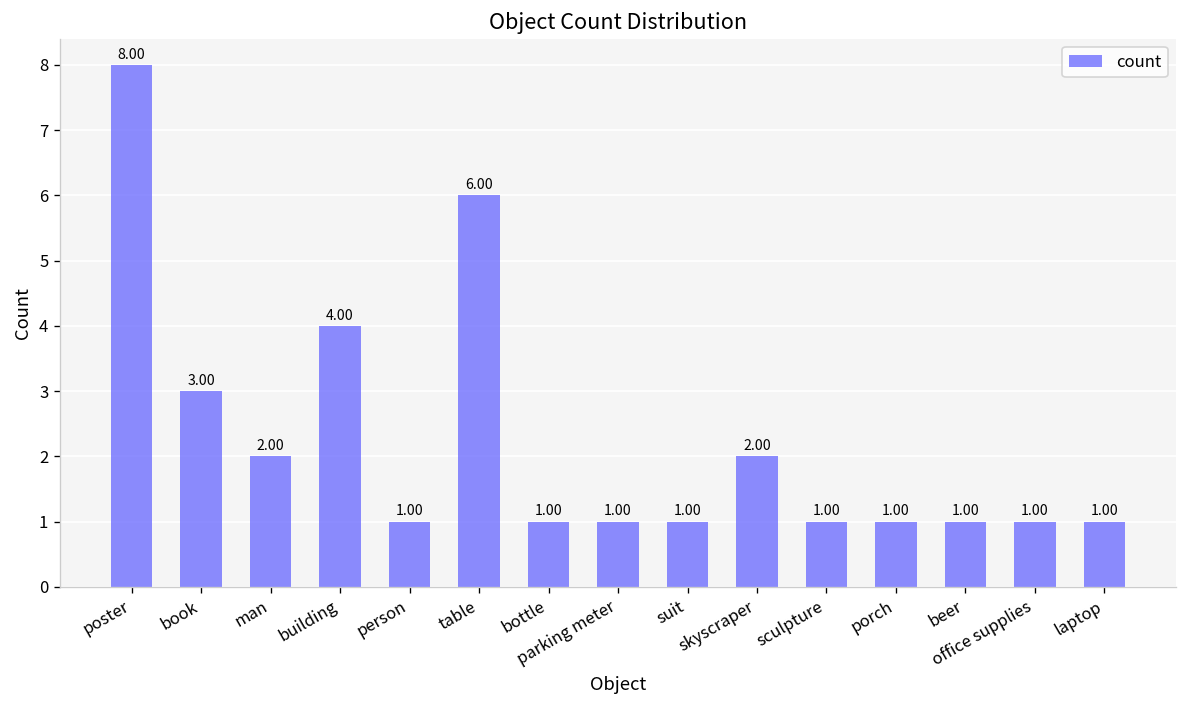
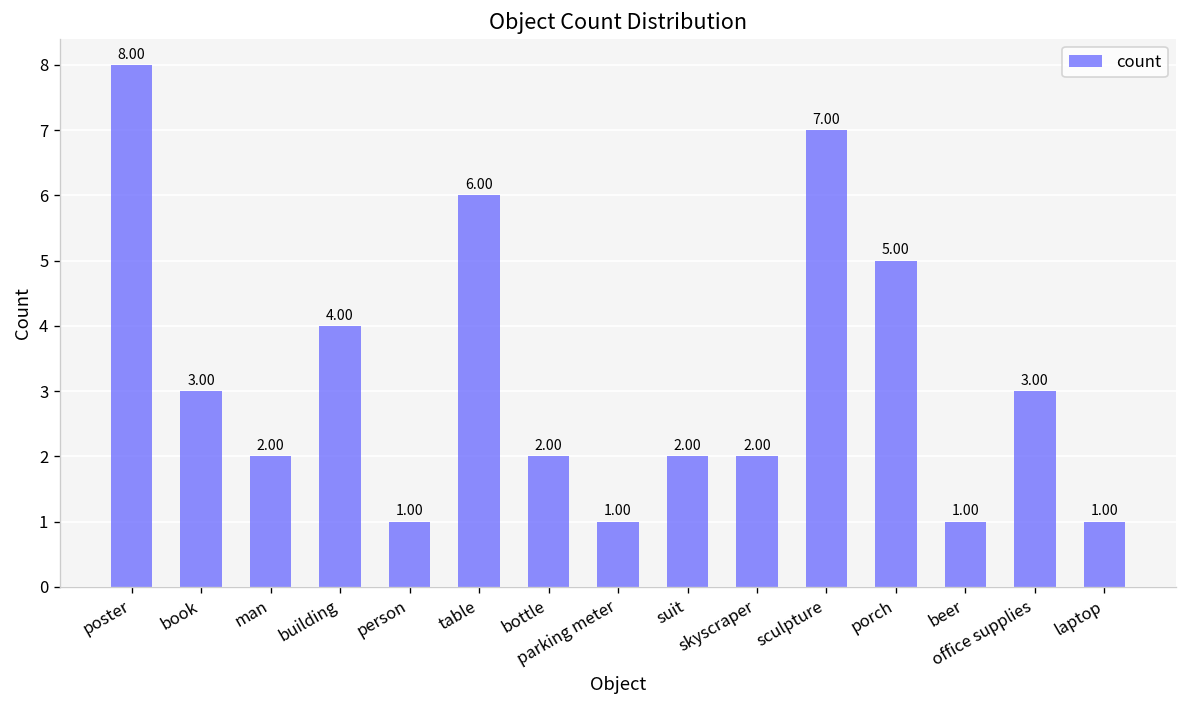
bottle: 1.00 -> 2.00
suit: 1.00 -> 2.00
sculpture: 1.00 -> 7.00
porch: 1.00 -> 5.00
office supplies: 1.00 -> 3.00
